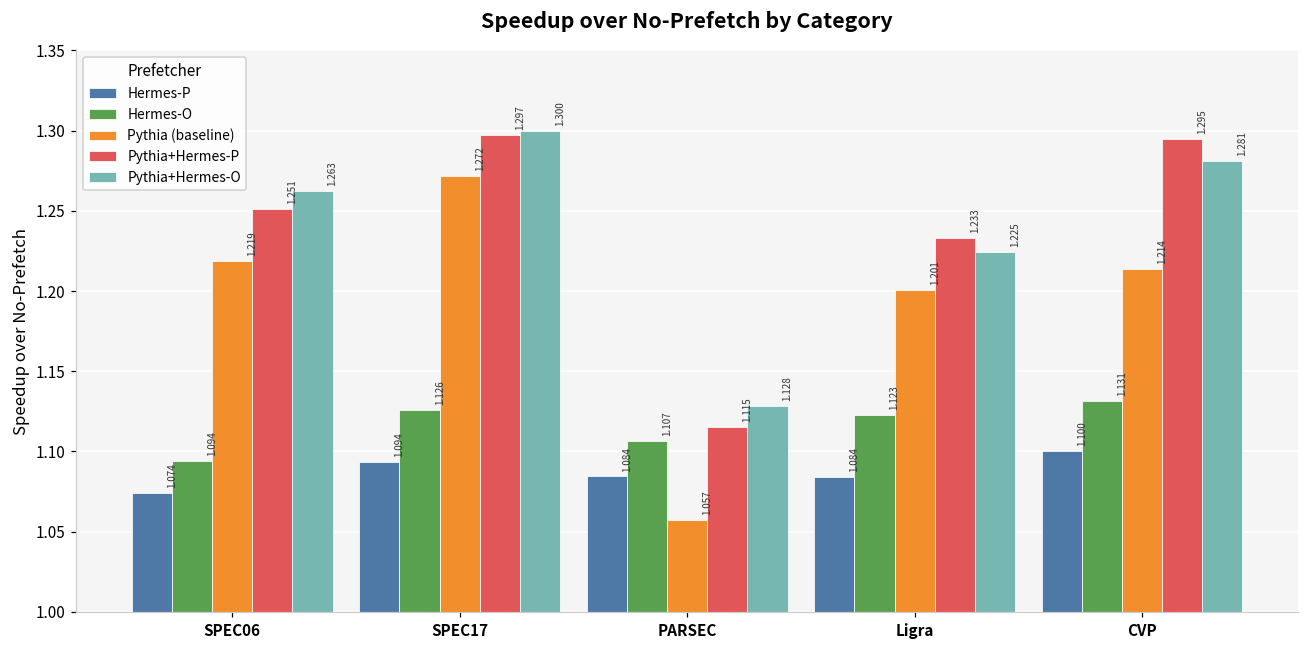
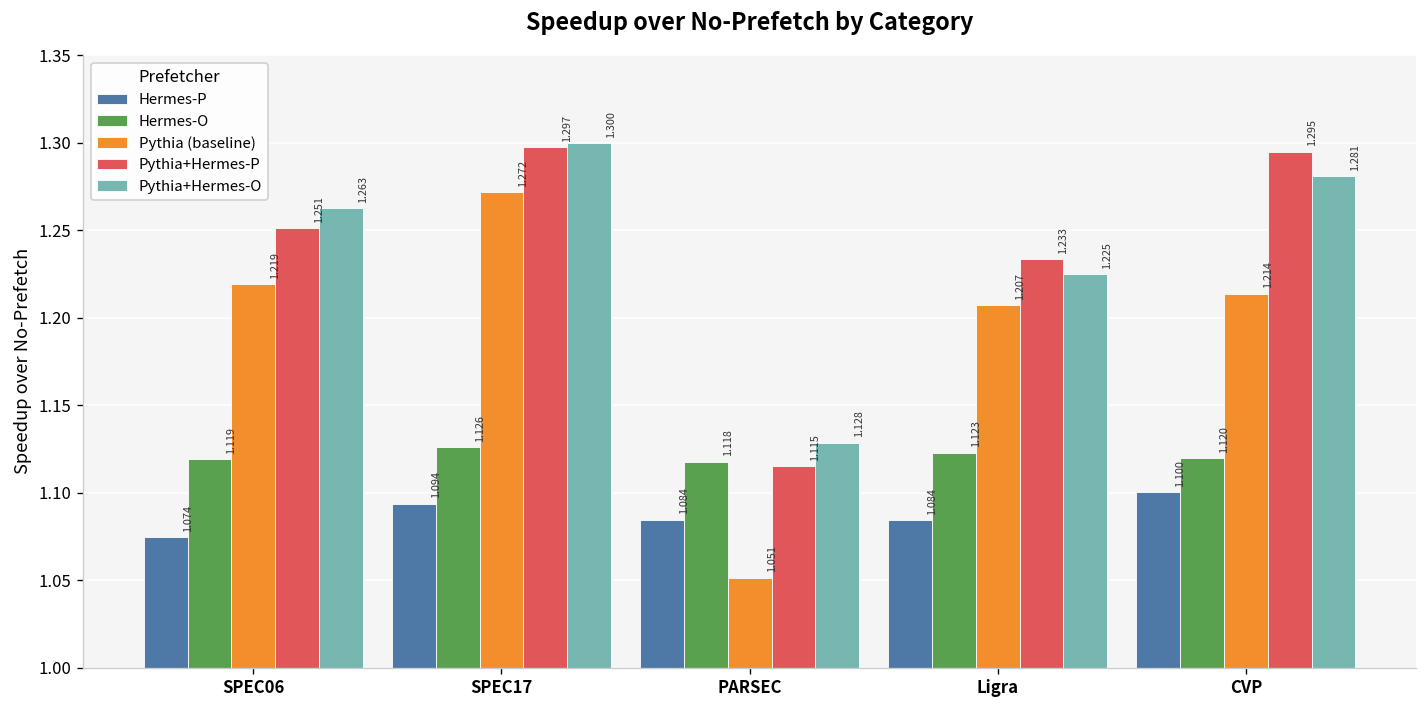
Hermes-O, SPEC06: 1.094 -> 1.119
Hermes-O, PARSEC: 1.107 -> 1.118
Pythia (baseline), PARSEC: 1.057 -> 1.051
Pythia (baseline), Ligra: 1.201 -> 1.207
Hermes-O, CVP: 1.131 -> 1.120
